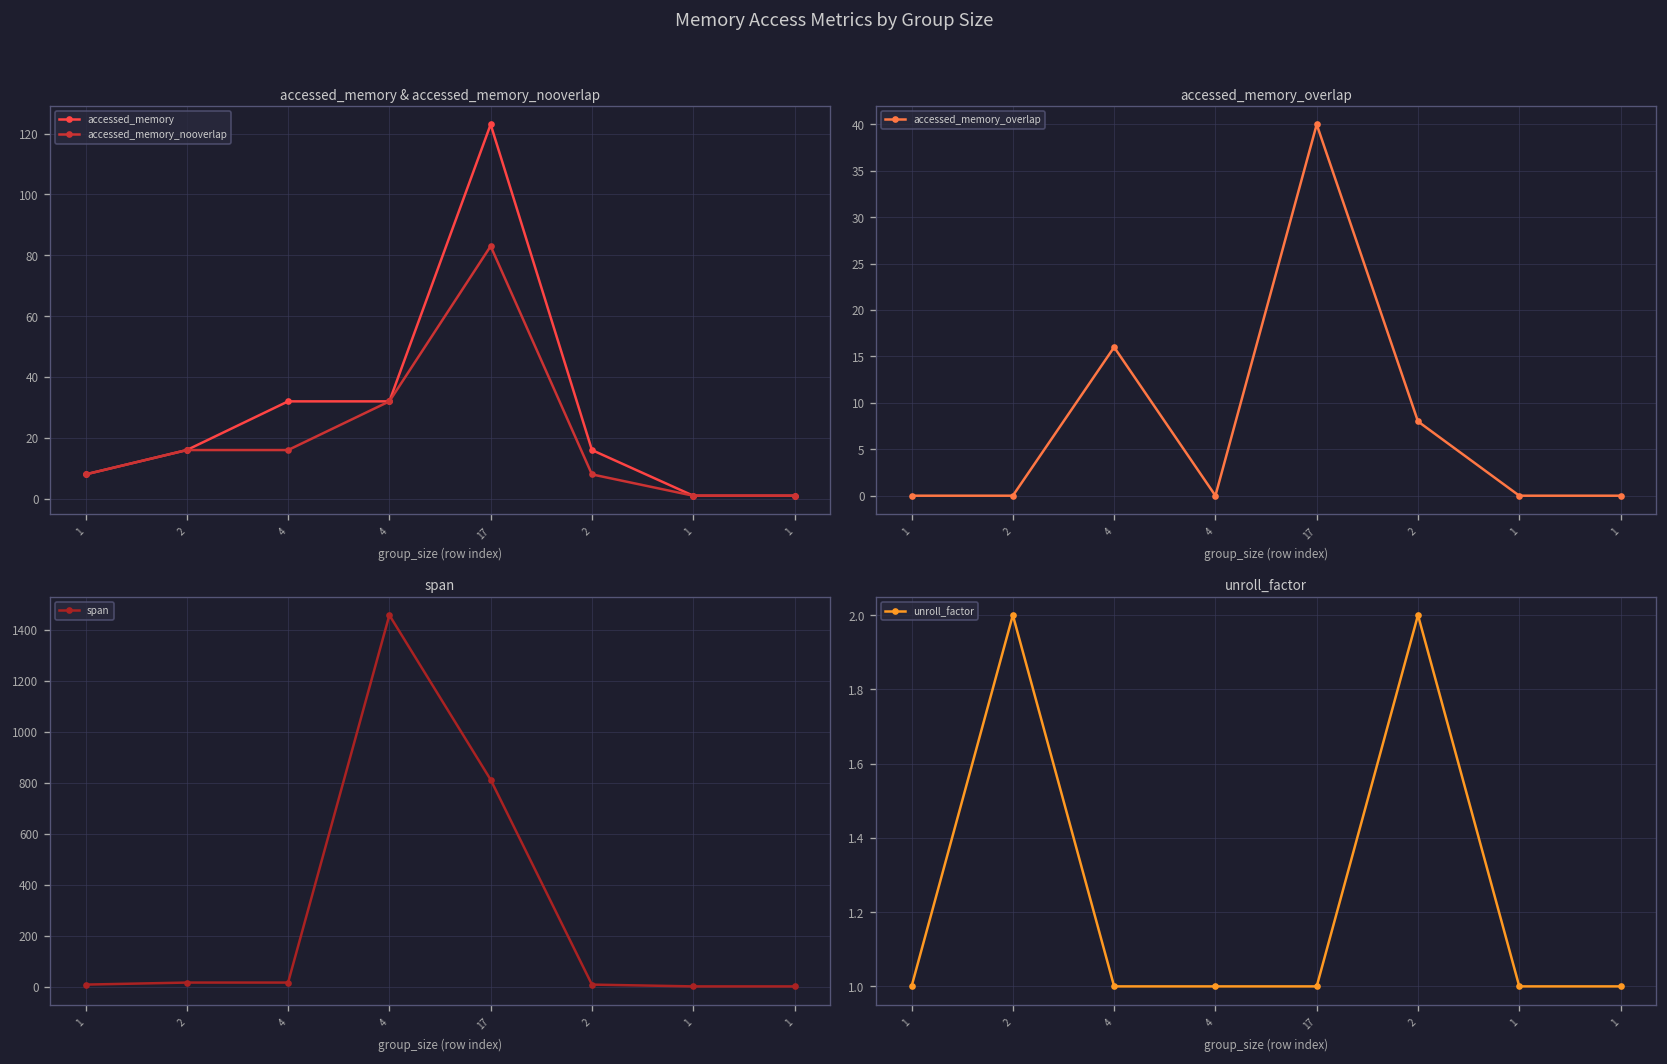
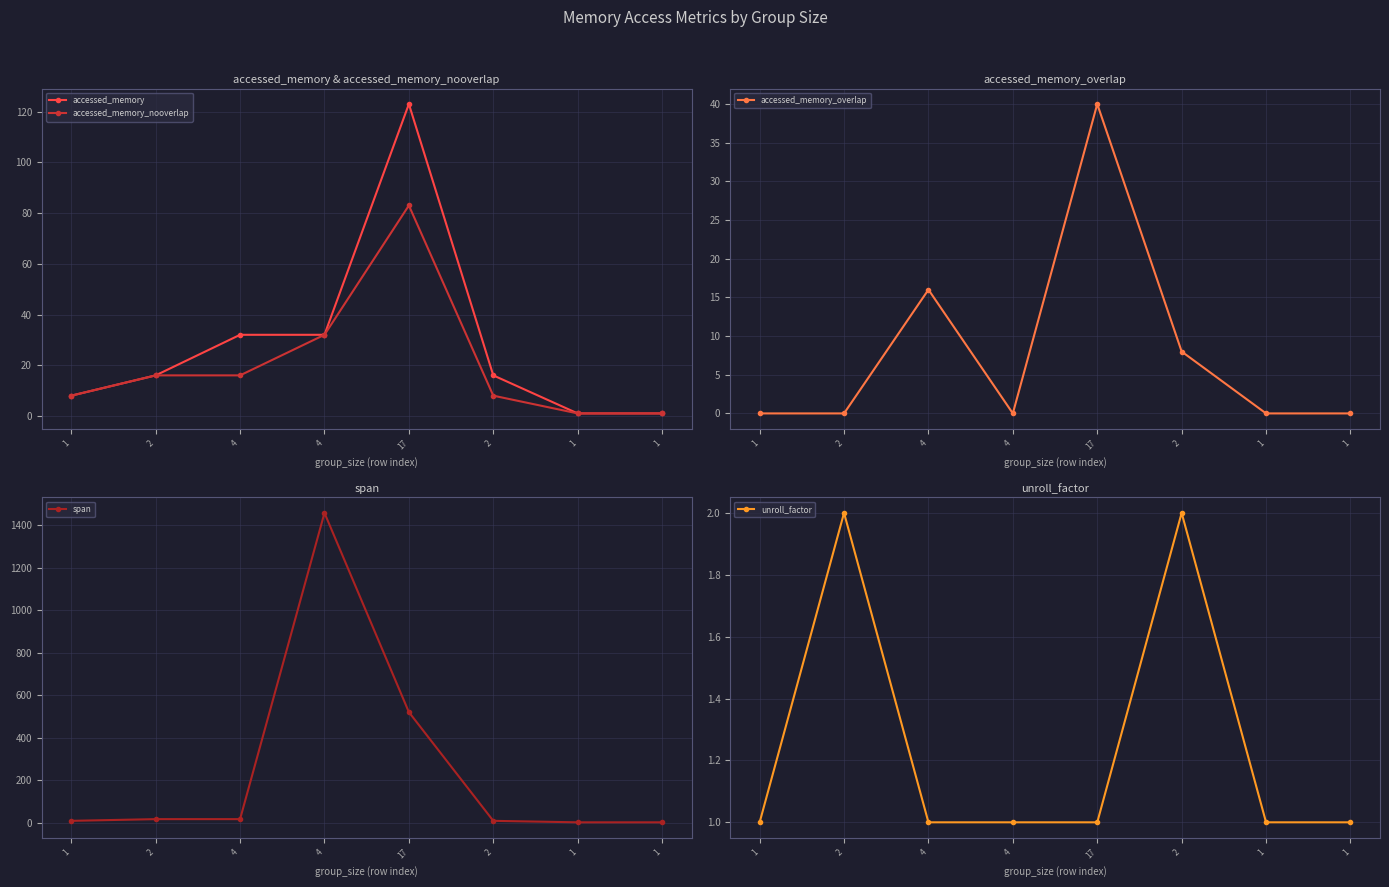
span, 17: 810 -> 520
